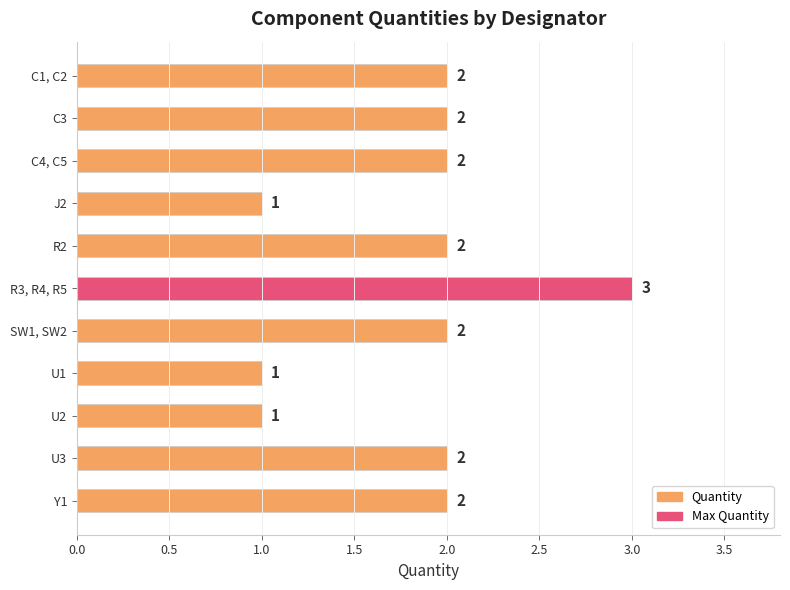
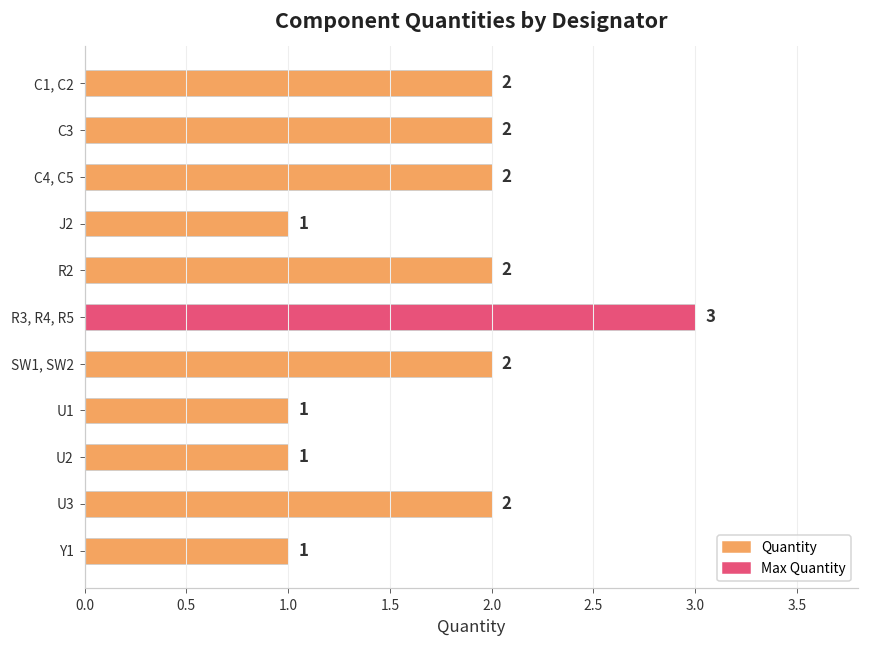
Y1: 2 -> 1
